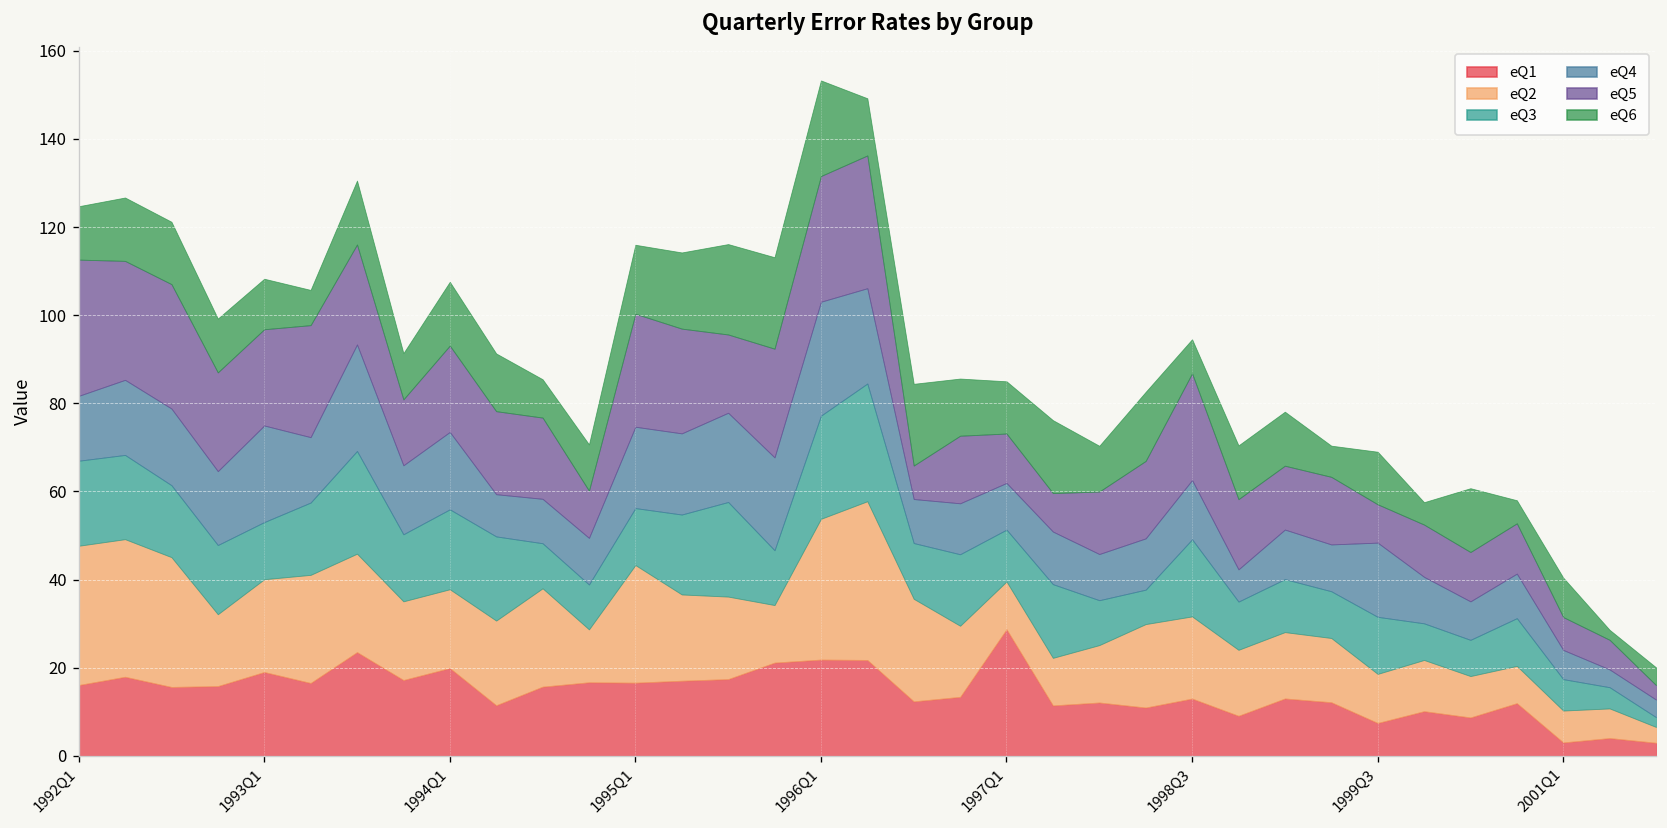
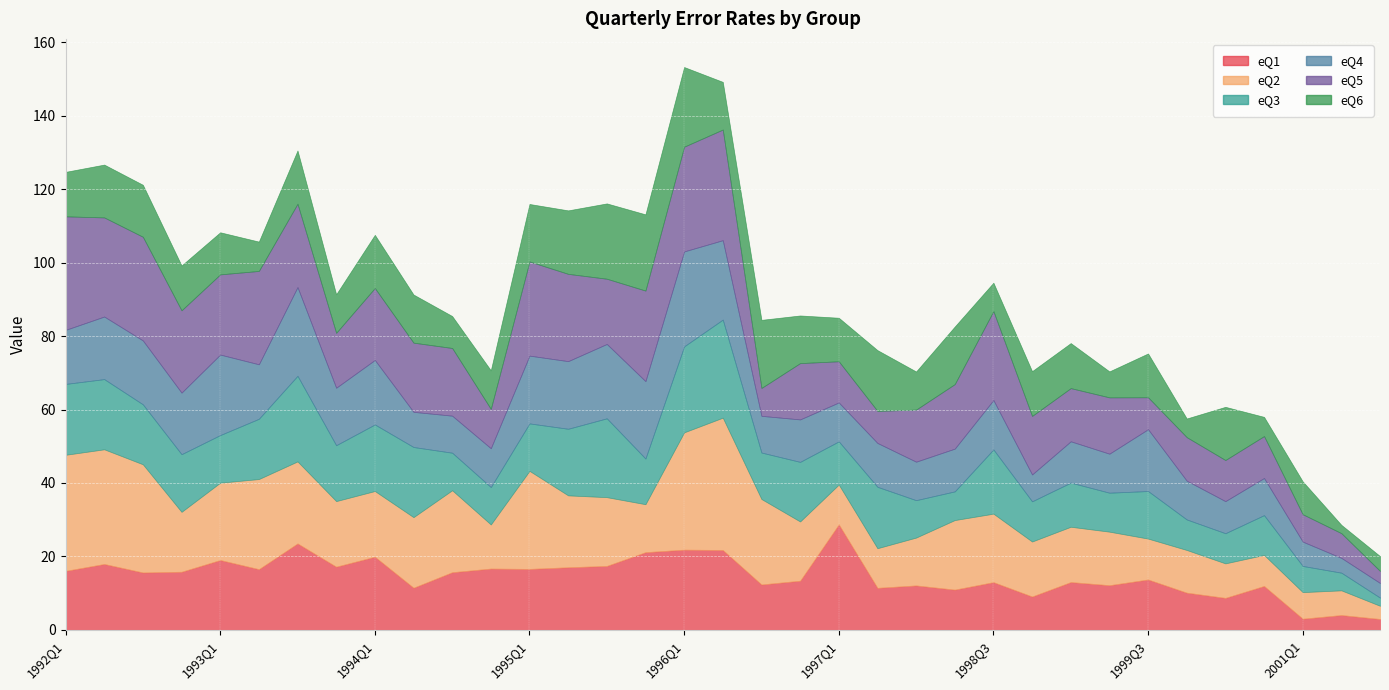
eQ1, 1999Q3: 7 -> 14
